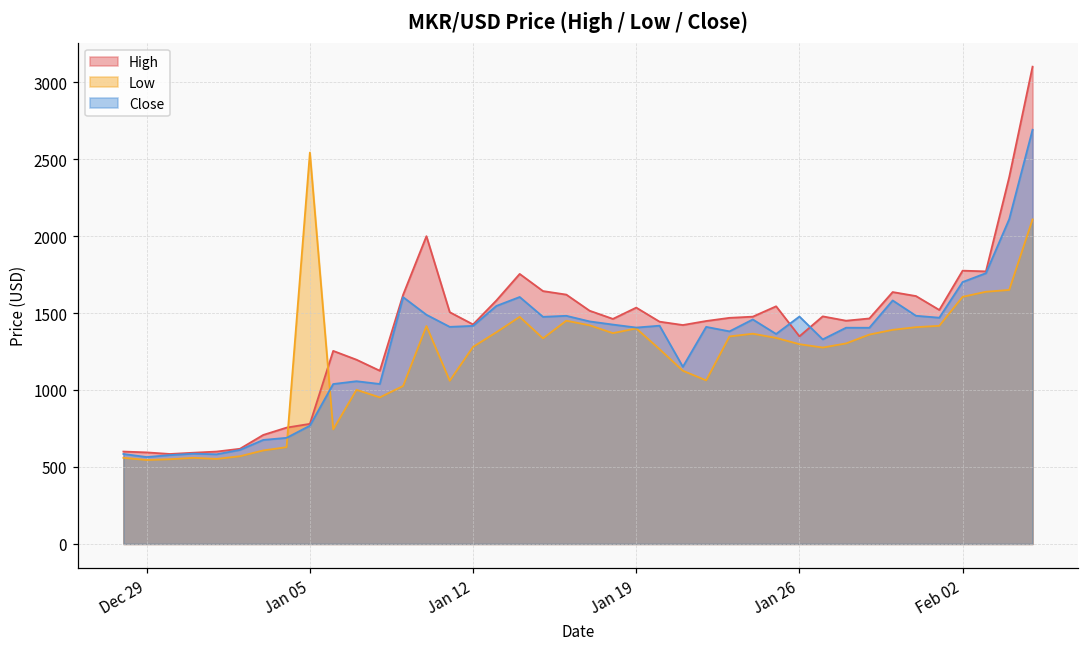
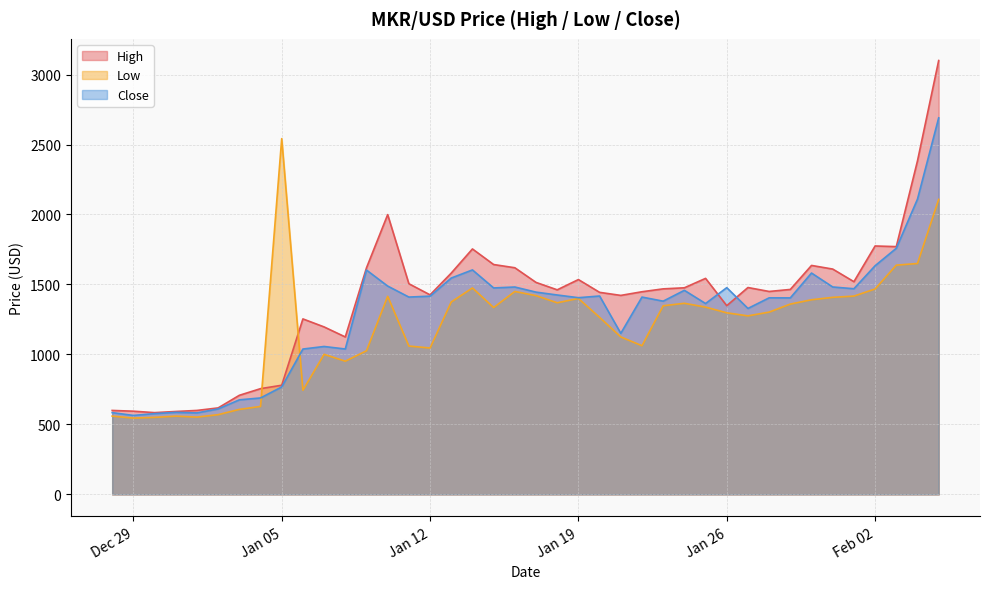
Low, Jan 12: 1280 -> 1050
Low, Feb 02: 1610 -> 1470
Close, Feb 02: 1700 -> 1630
